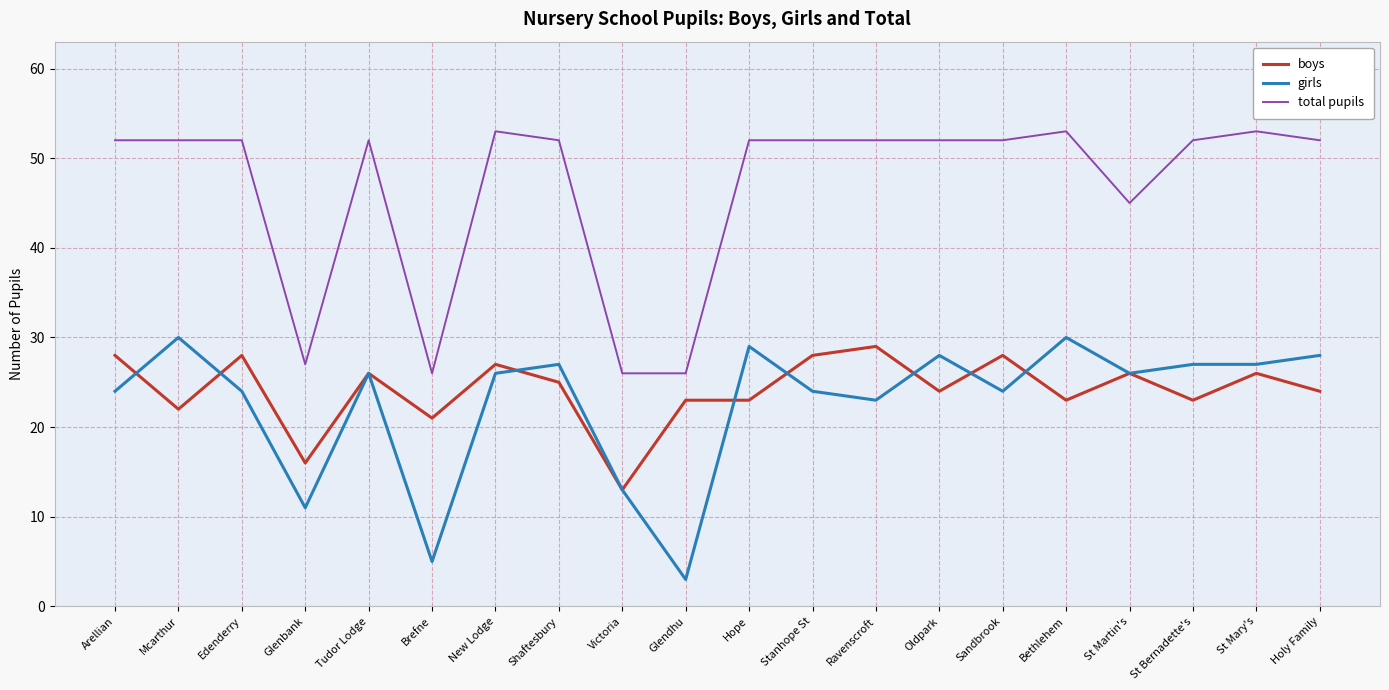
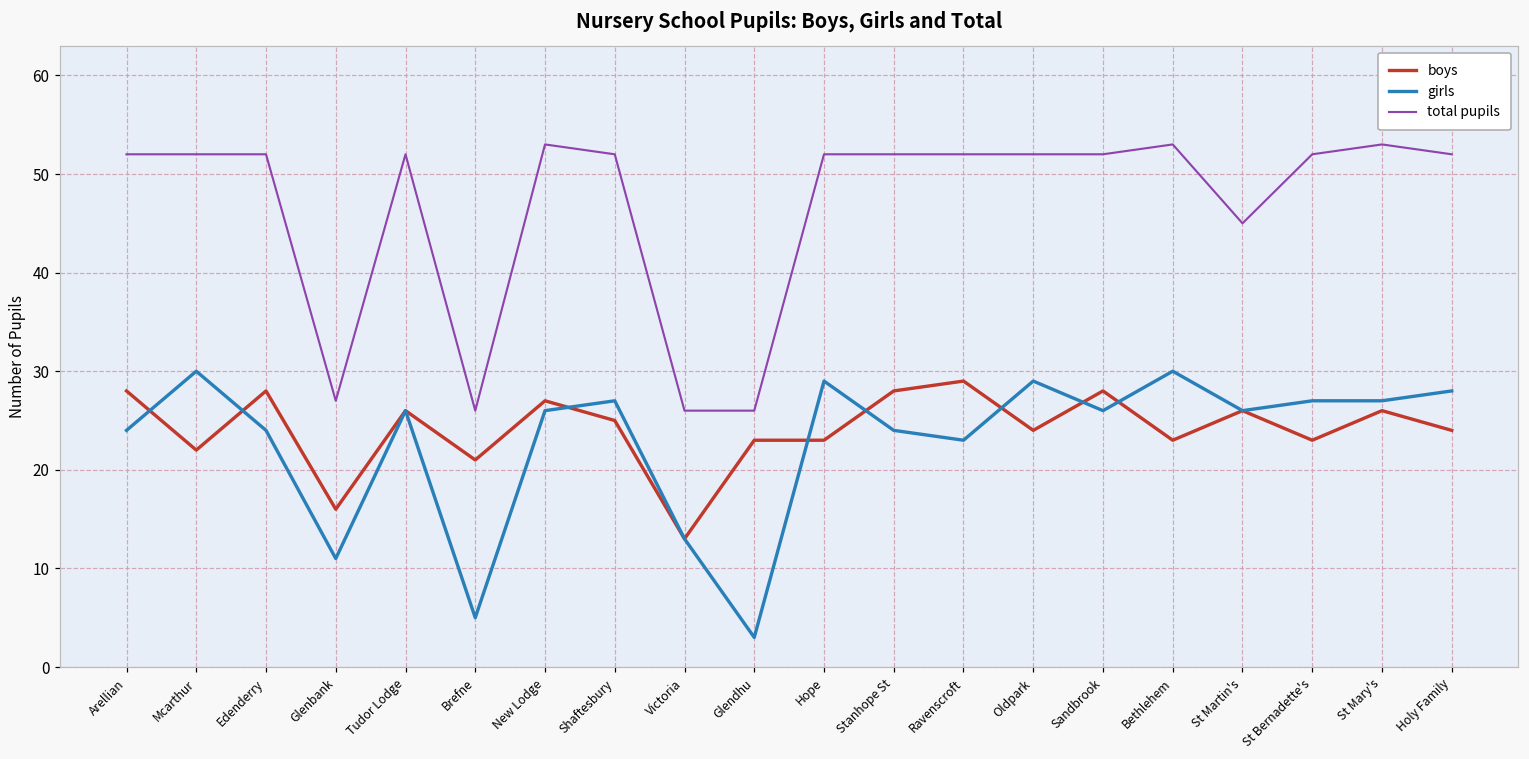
girls, Oldpark: 28 -> 29
girls, Sandbrook: 24 -> 26
